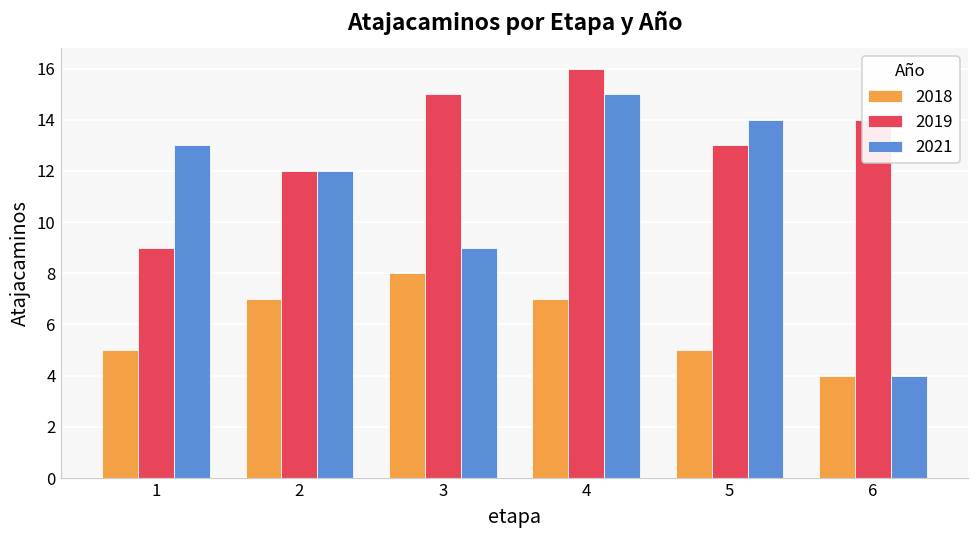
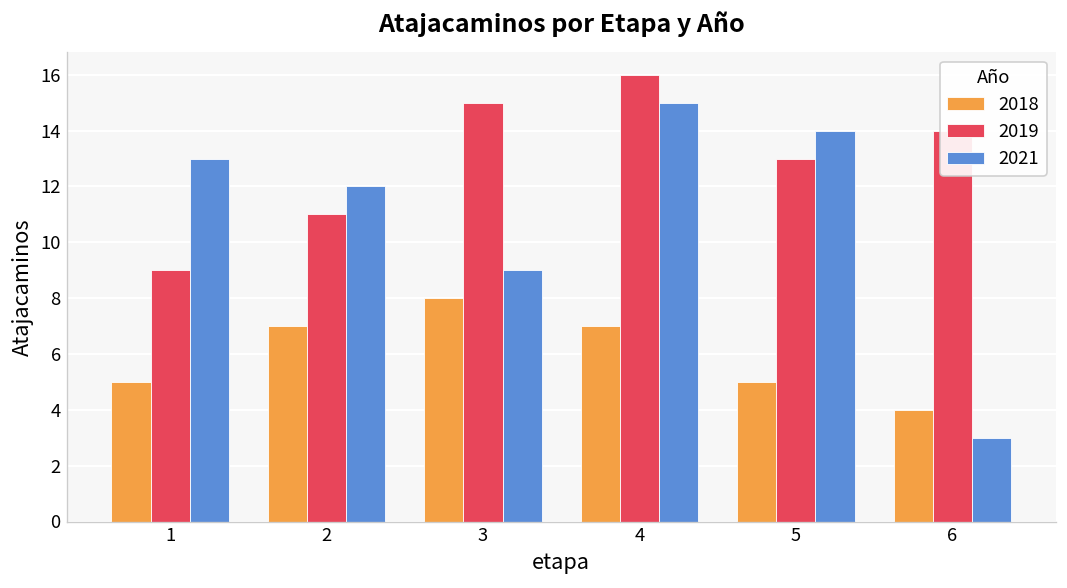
2019, 2: 12 -> 11
2021, 6: 4 -> 3
